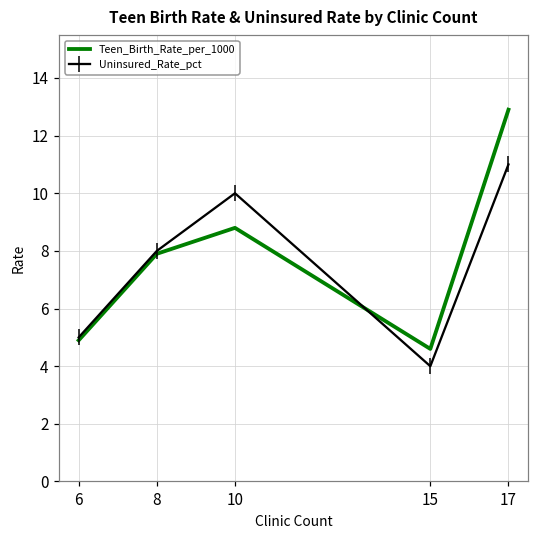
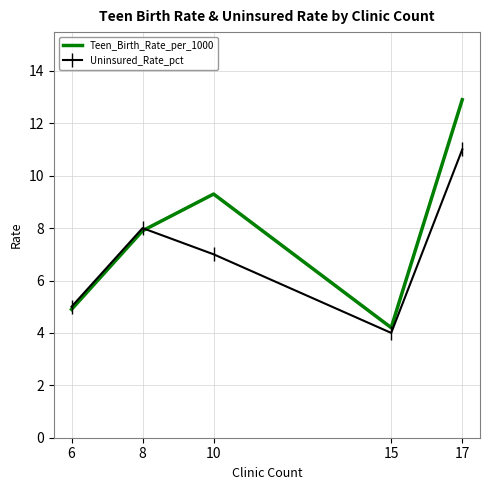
Teen_Birth_Rate_per_1000, 10: 8.8 -> 9.3
Uninsured_Rate_pct, 10: 10 -> 7
Teen_Birth_Rate_per_1000, 15: 4.6 -> 4.2
